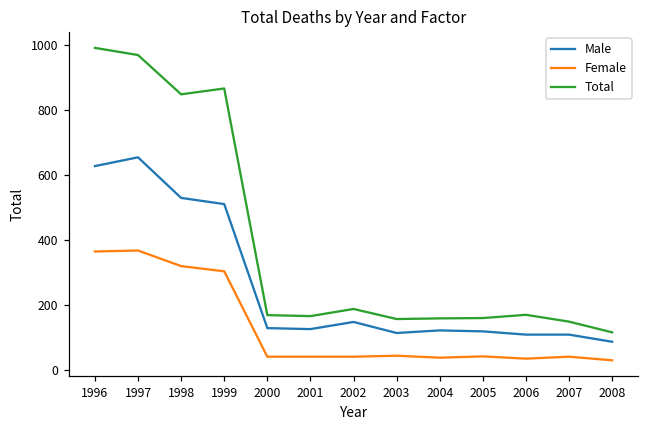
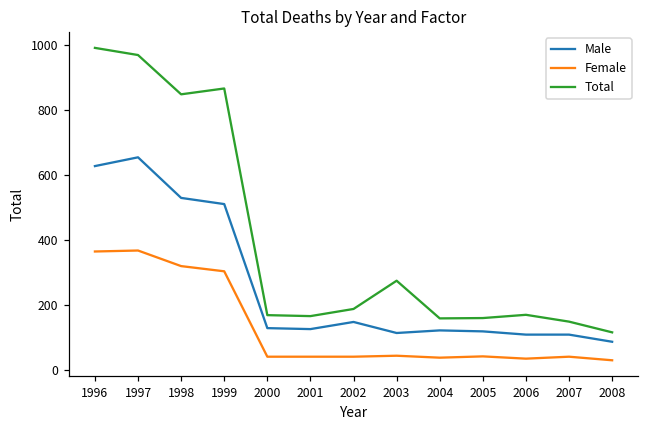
Total, 2003: 160 -> 270
